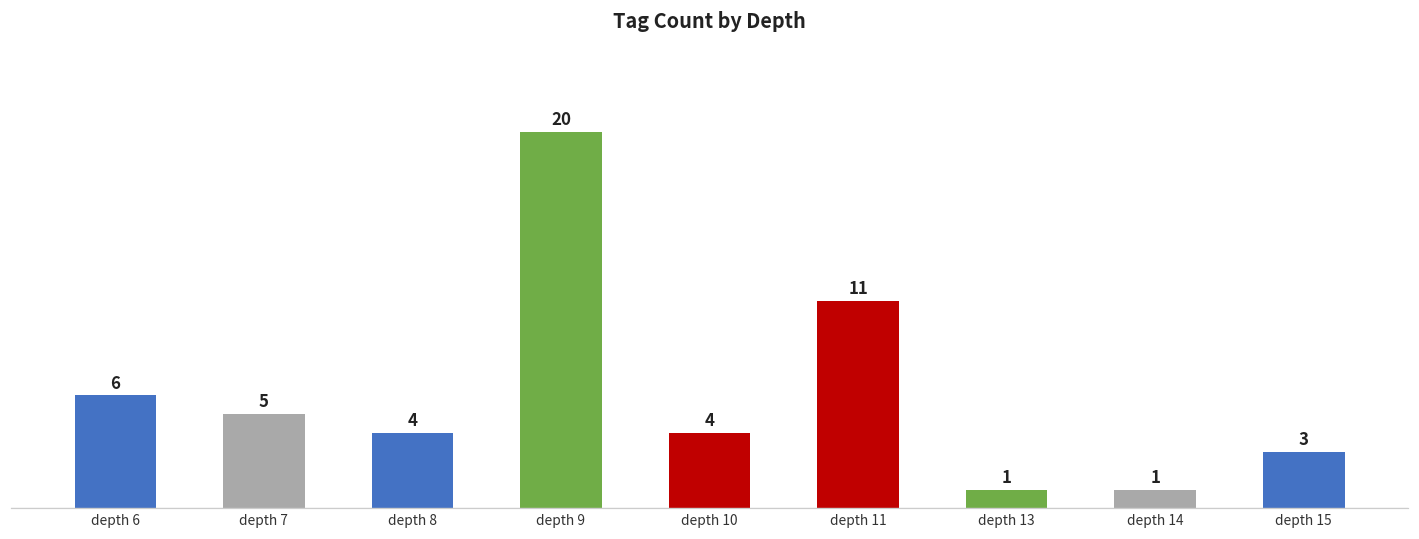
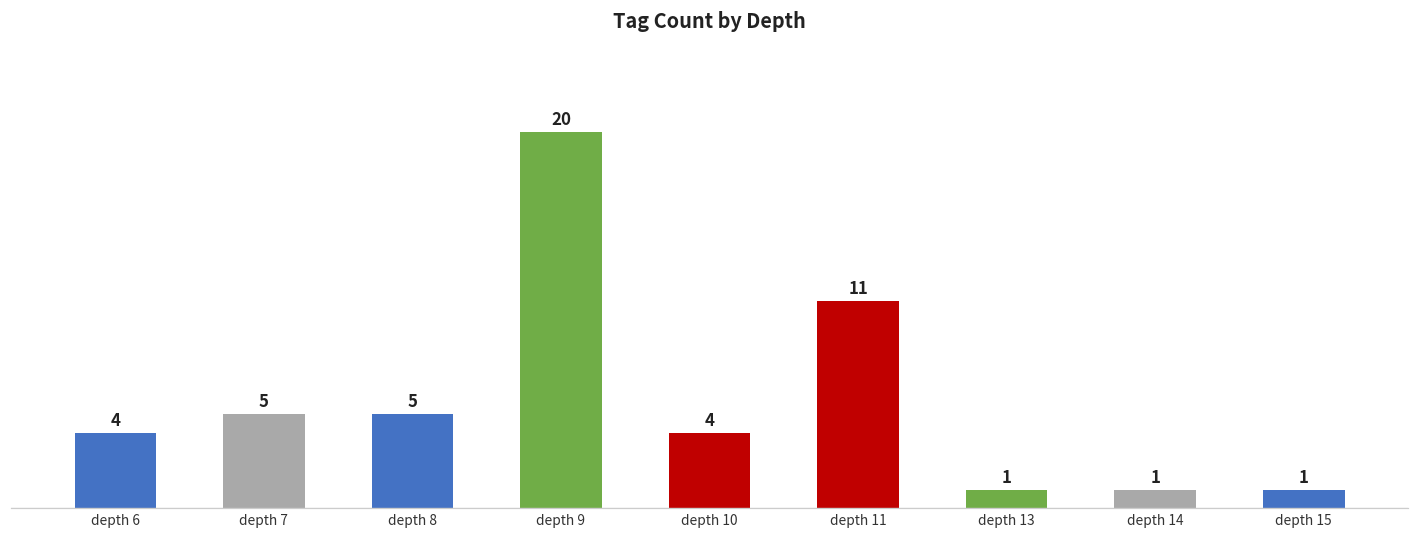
depth 6: 6 -> 4
depth 8: 4 -> 5
depth 15: 3 -> 1
